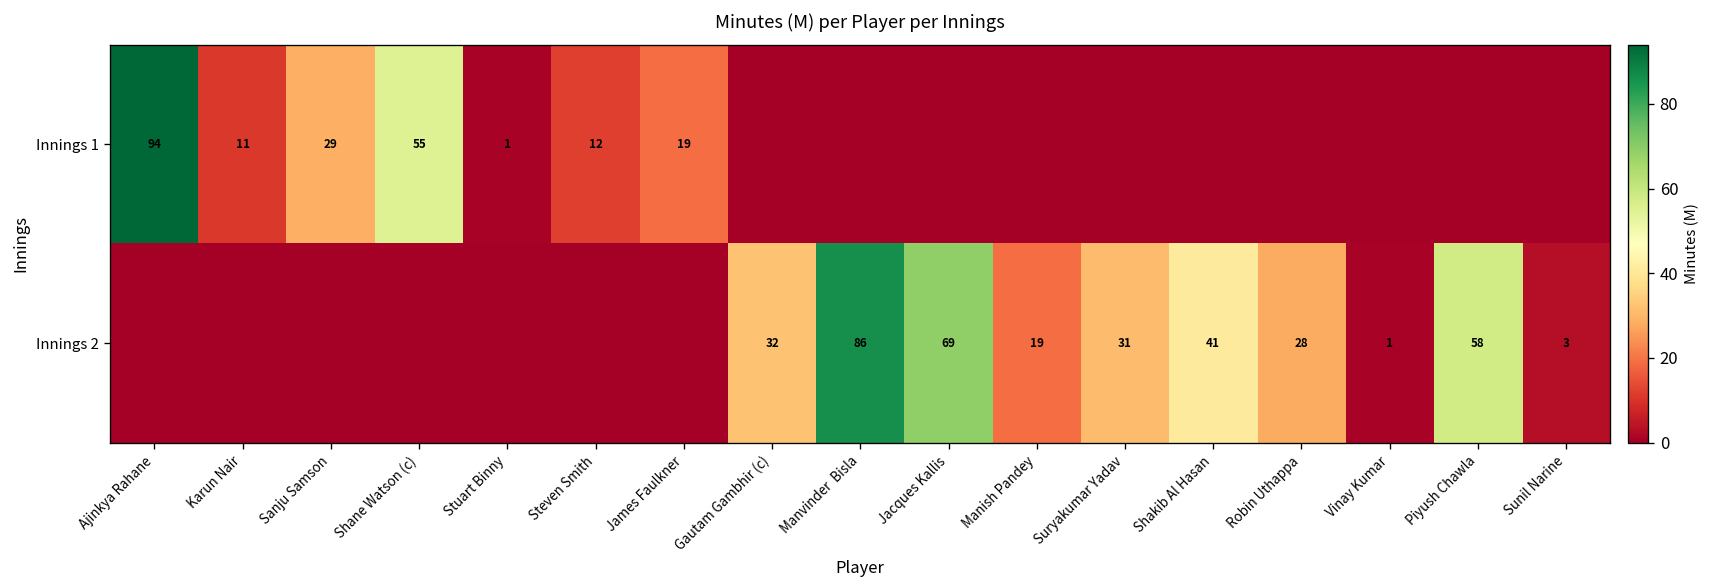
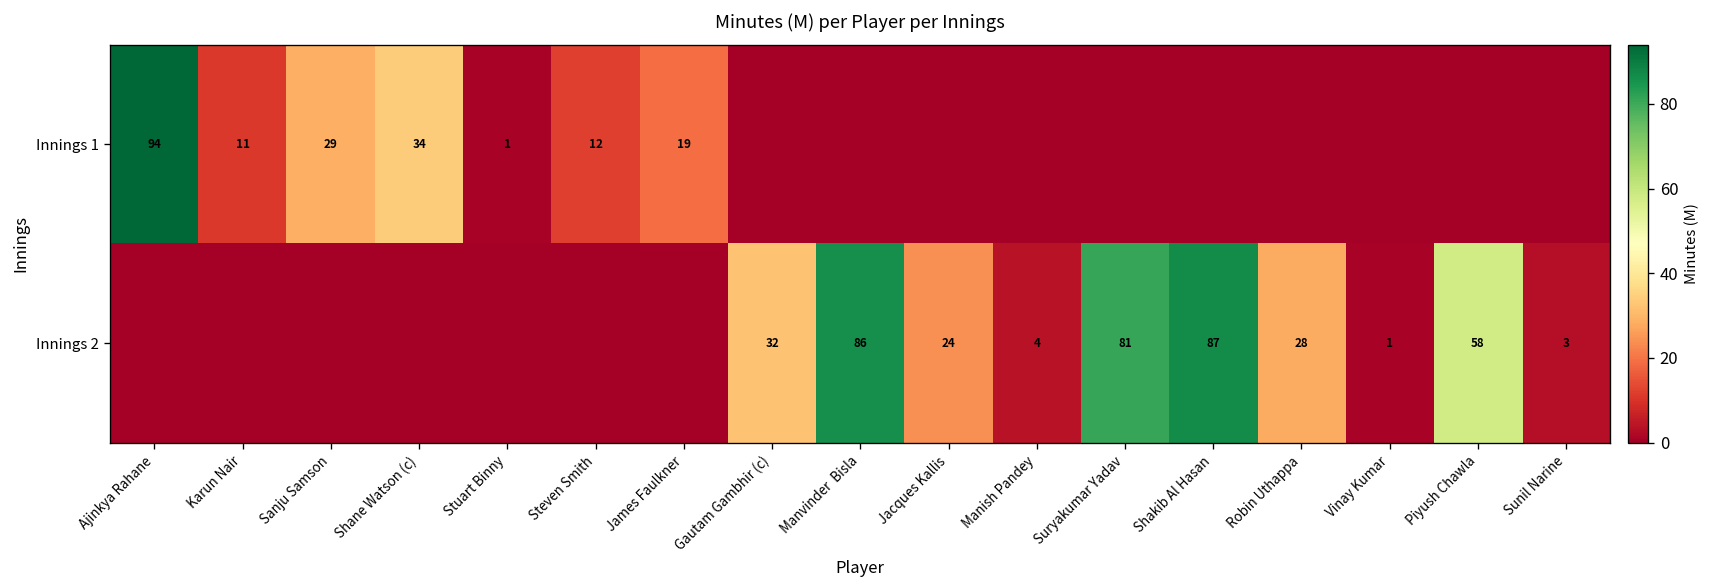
Innings 1, Shane Watson (c): 55 -> 34
Innings 2, Jacques Kallis: 69 -> 24
Innings 2, Manish Pandey: 19 -> 4
Innings 2, Suryakumar Yadav: 31 -> 81
Innings 2, Shakib Al Hasan: 41 -> 87
